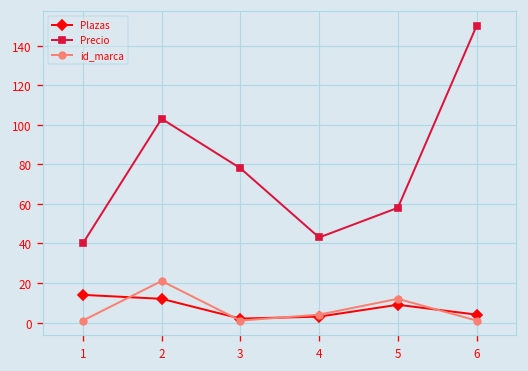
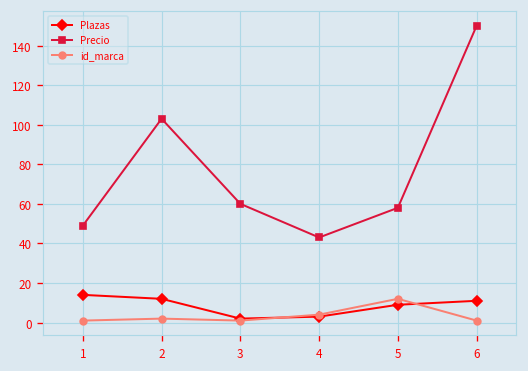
Precio, 1: 40 -> 49
id_marca, 2: 21 -> 2
Precio, 3: 78 -> 60
Plazas, 6: 4 -> 11
